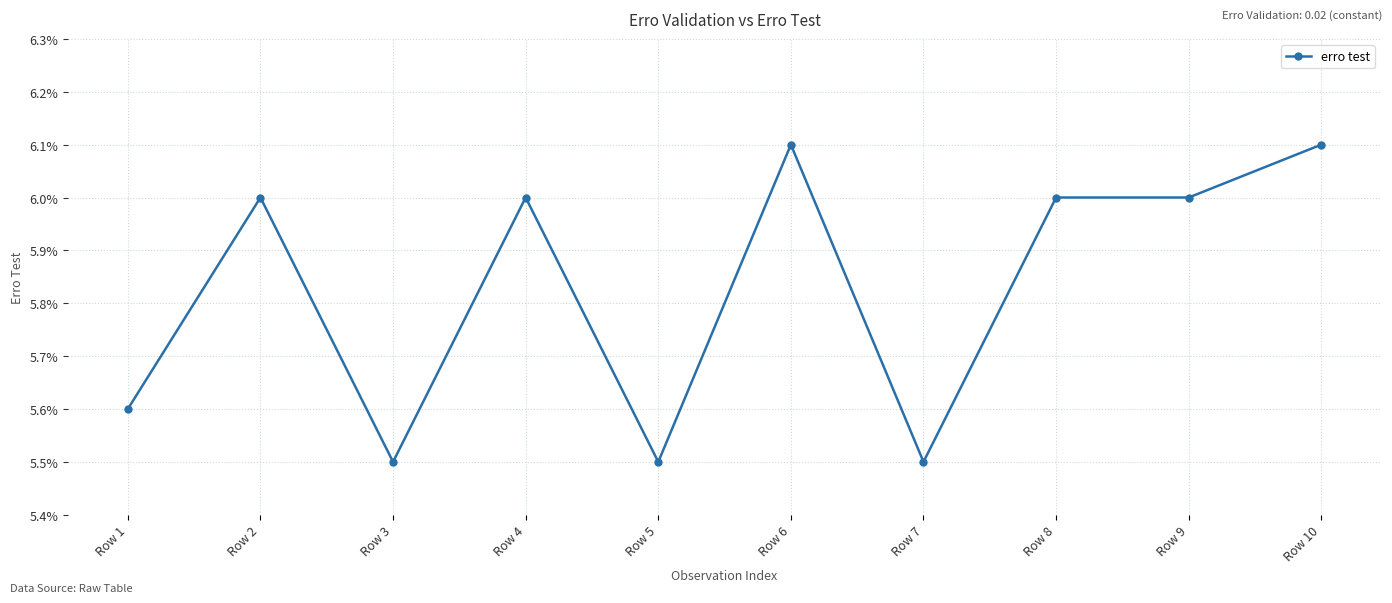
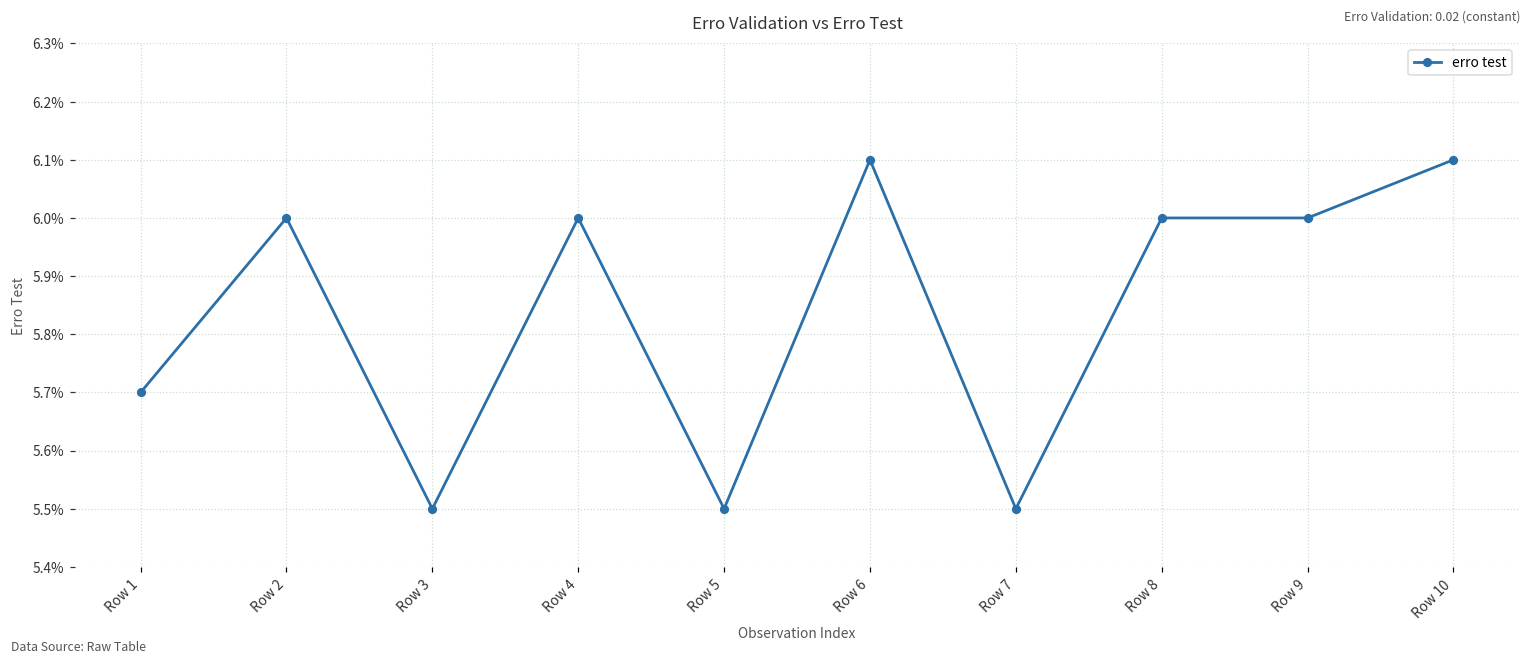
Row 1: 5.60% -> 5.70%
